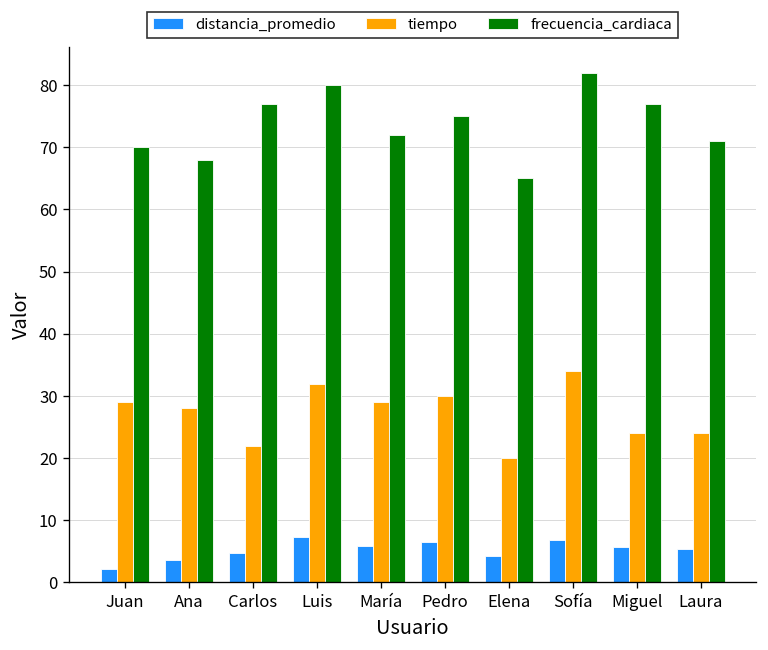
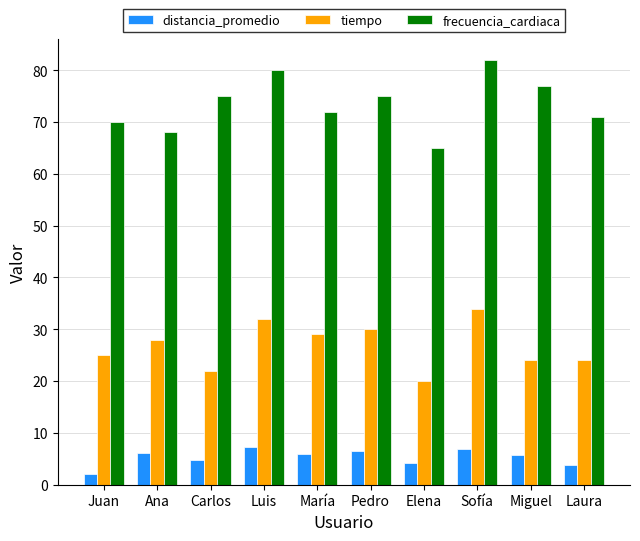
tiempo, Juan: 29 -> 25
distancia_promedio, Ana: 4 -> 6
frecuencia_cardiaca, Carlos: 77 -> 75
distancia_promedio, Laura: 5 -> 4
